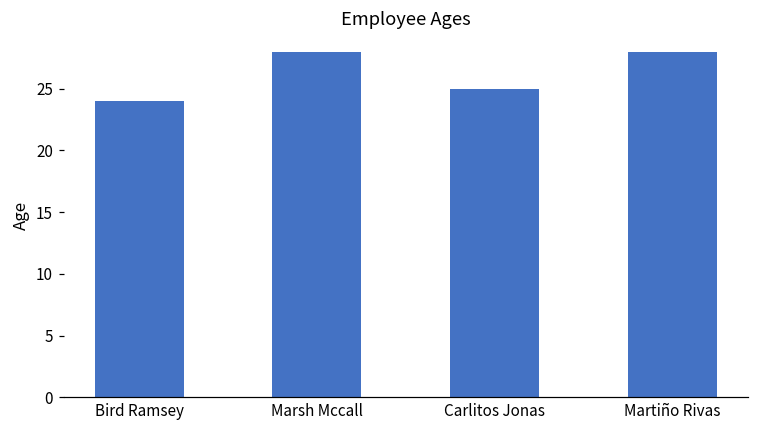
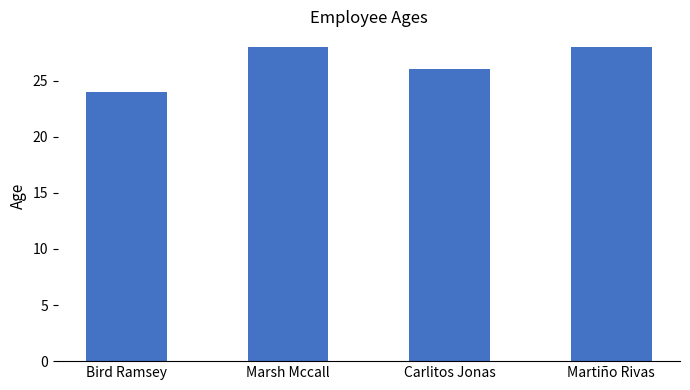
Carlitos Jonas: 25 -> 26
